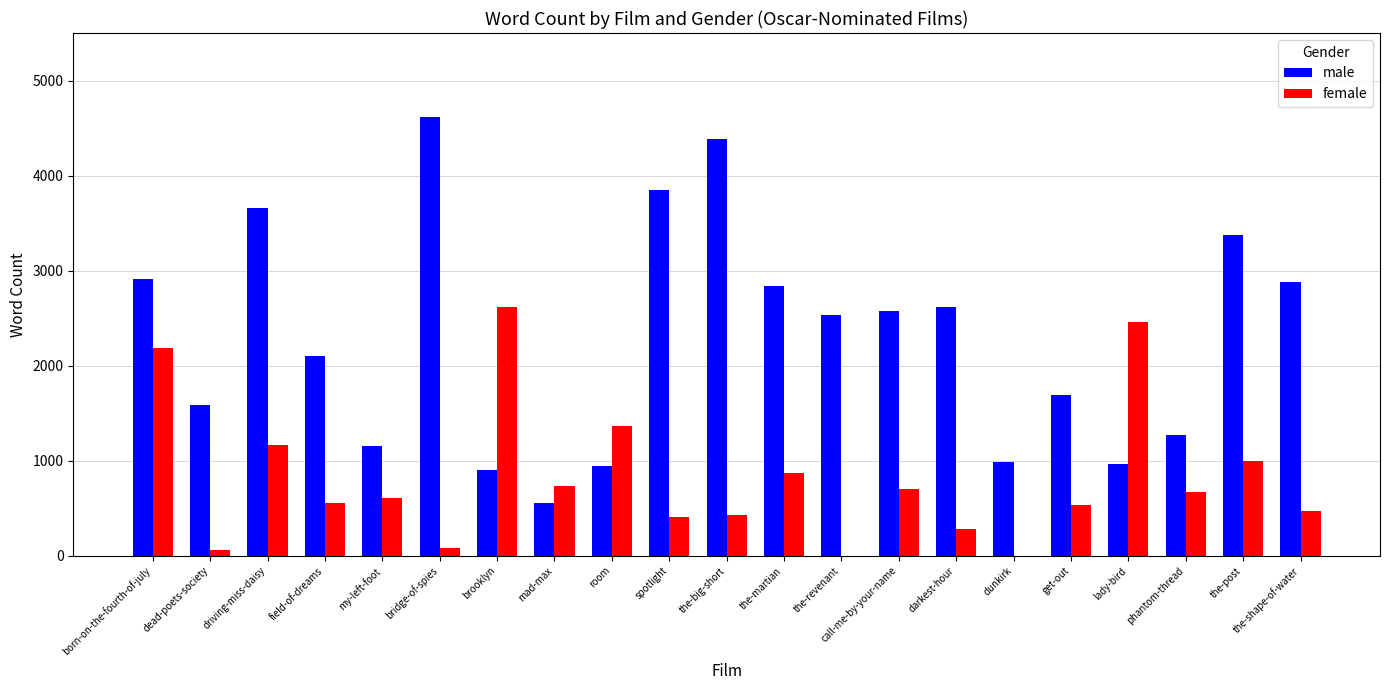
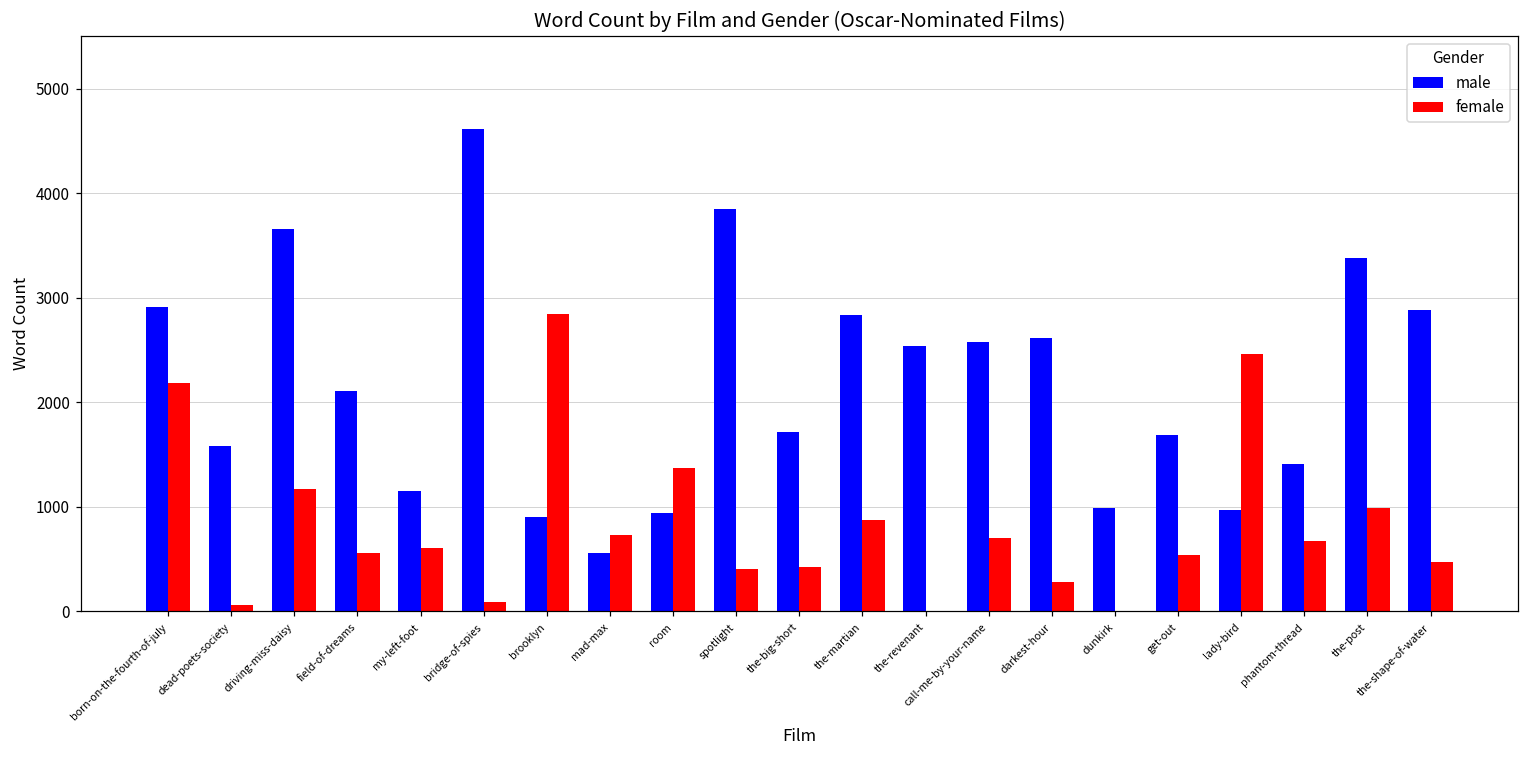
female, brooklyn: 2600 -> 2800
male, the-big-short: 4400 -> 1700
male, phantom-thread: 1300 -> 1400
